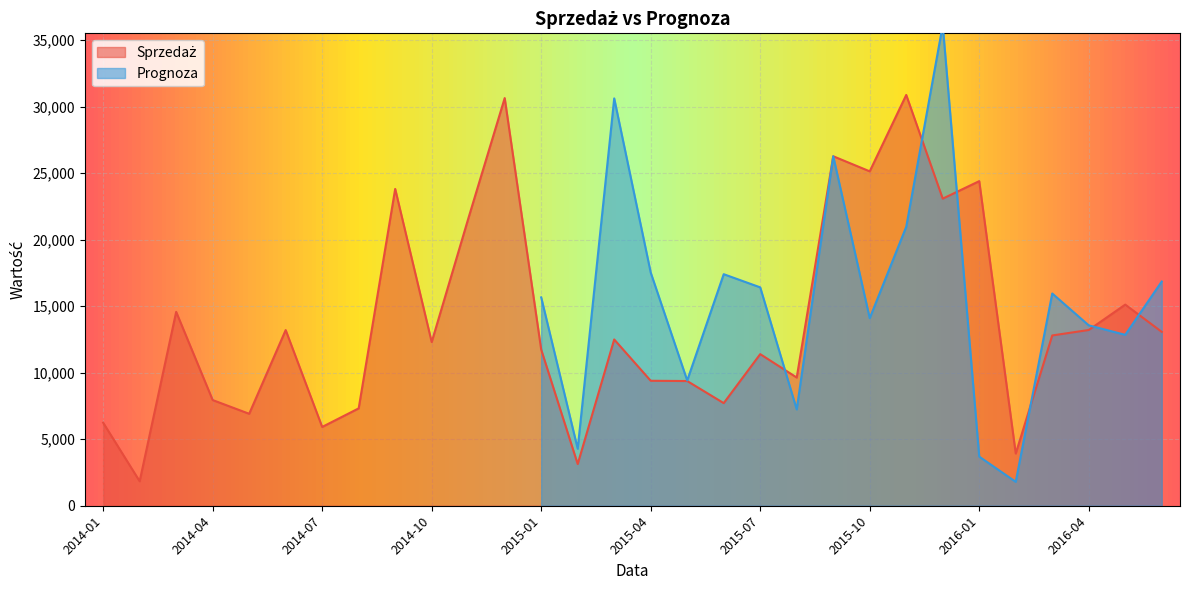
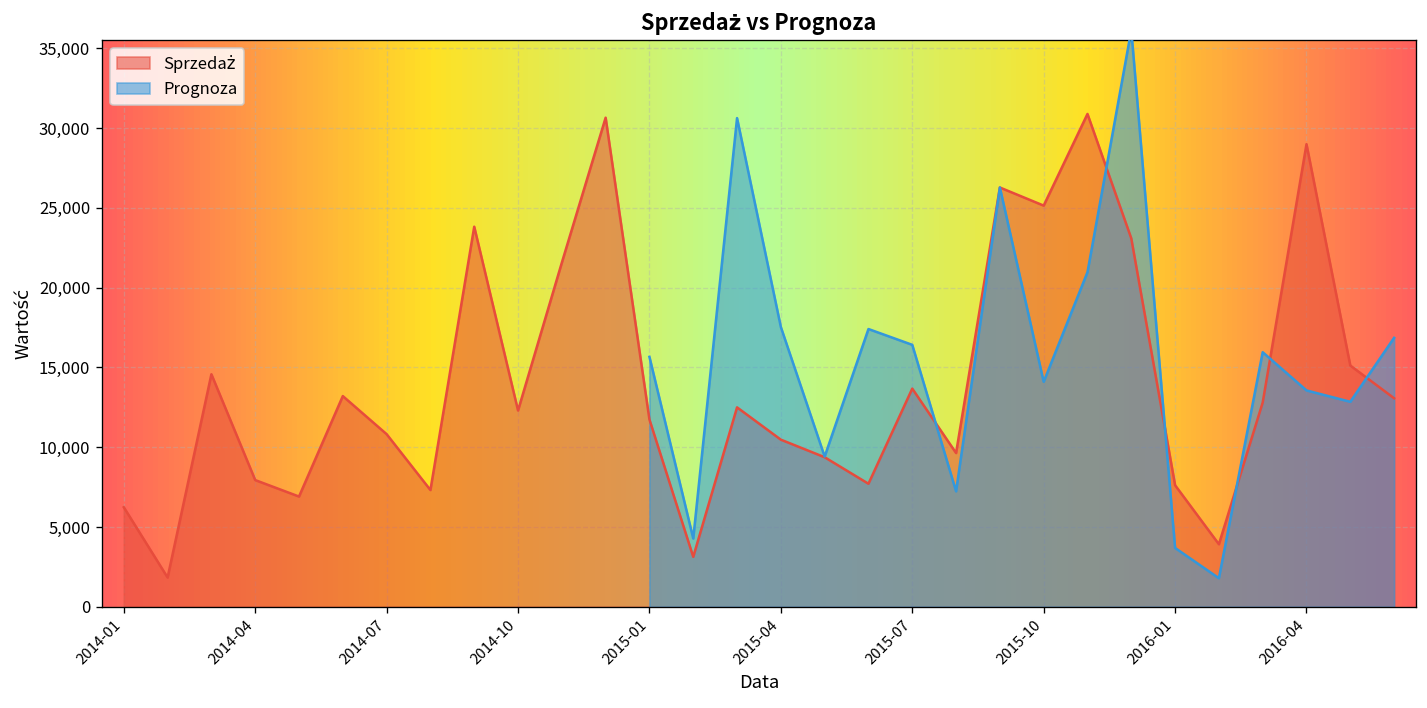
Sprzedaż, 2014-07: 5,900 -> 10,800
Sprzedaż, 2015-04: 9,400 -> 10,500
Sprzedaż, 2015-07: 11,400 -> 13,700
Sprzedaż, 2016-01: 24,400 -> 7,600
Sprzedaż, 2016-04: 13,200 -> 29,000
